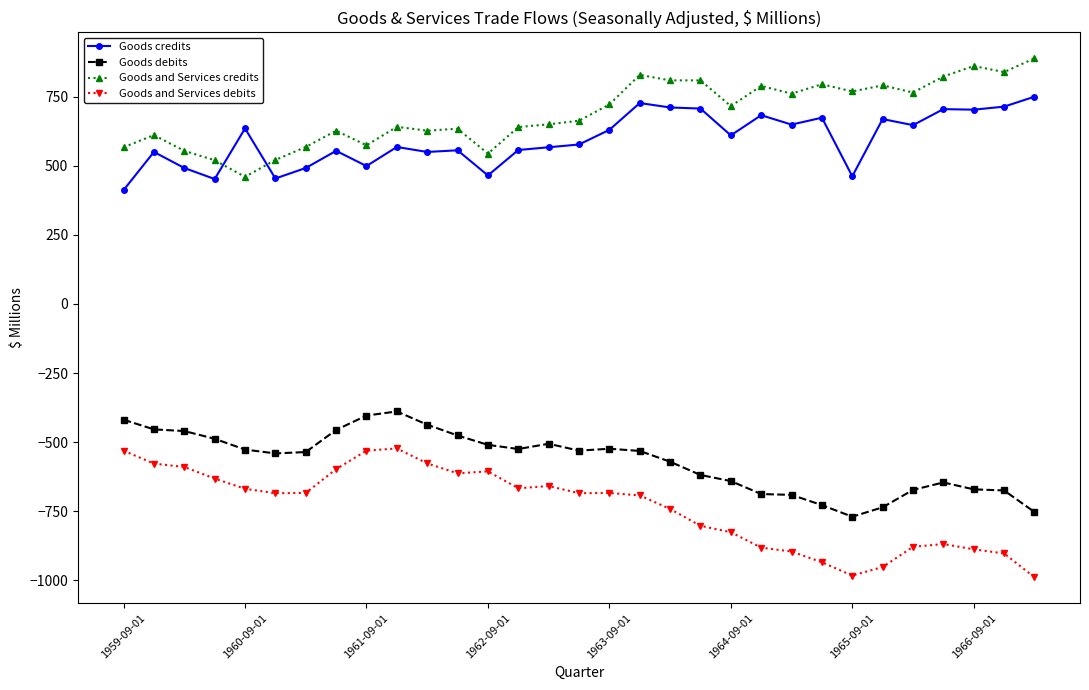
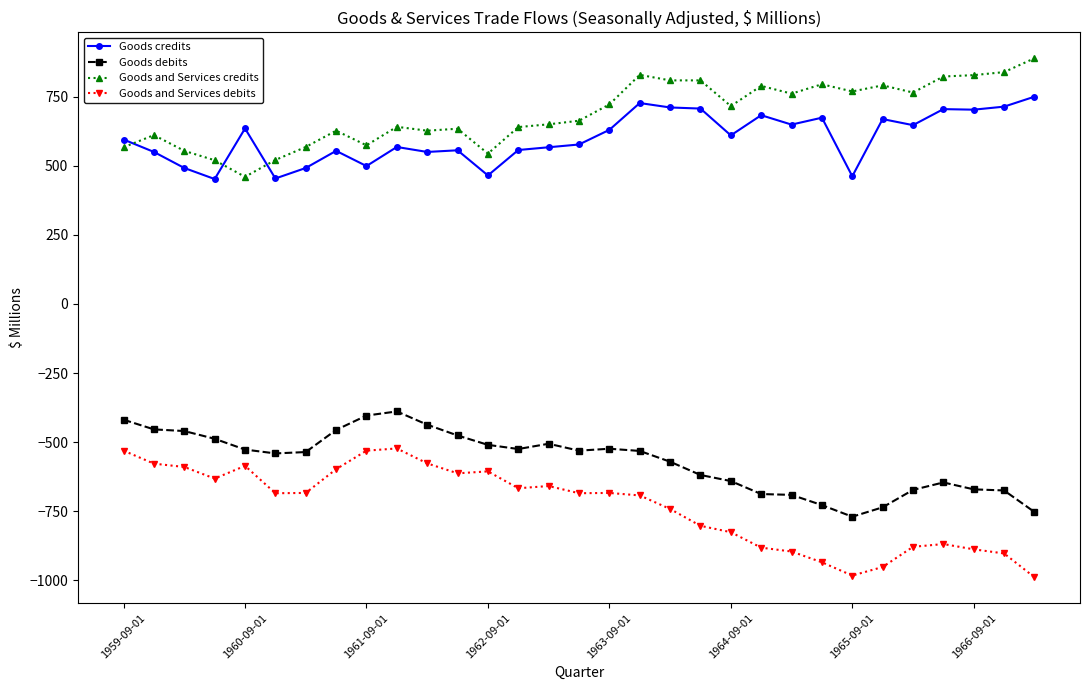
Goods credits, 1959-09-01: 410 -> 600
Goods and Services debits, 1960-09-01: -670 -> -590
Goods and Services credits, 1966-09-01: 860 -> 830
